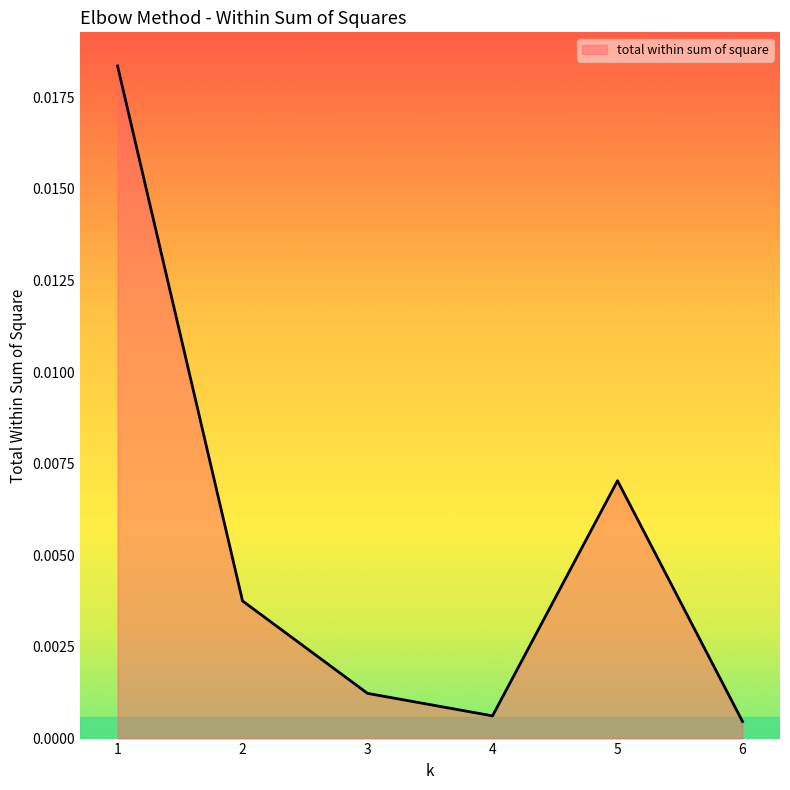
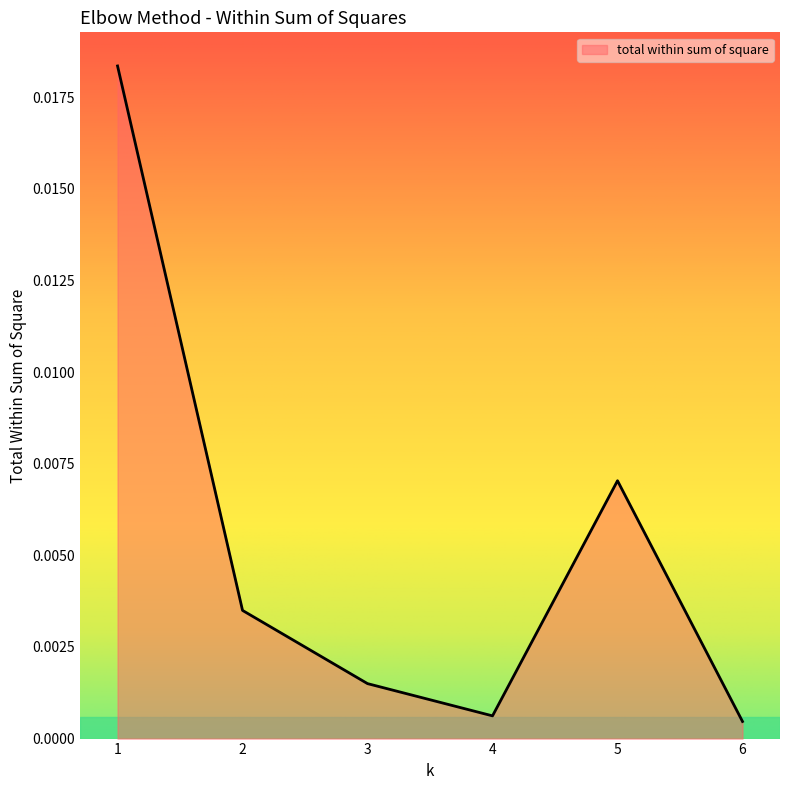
2: 0.0038 -> 0.0035
3: 0.0012 -> 0.0015
